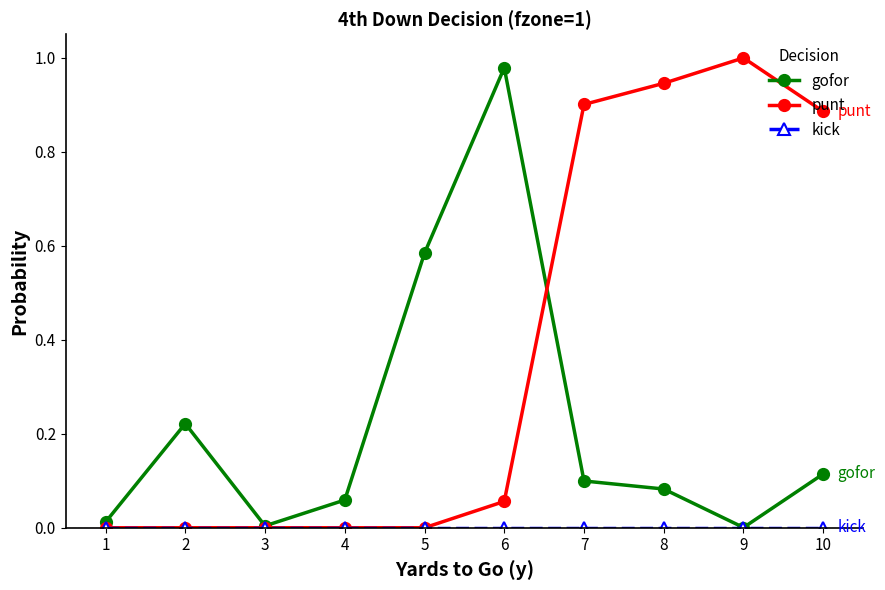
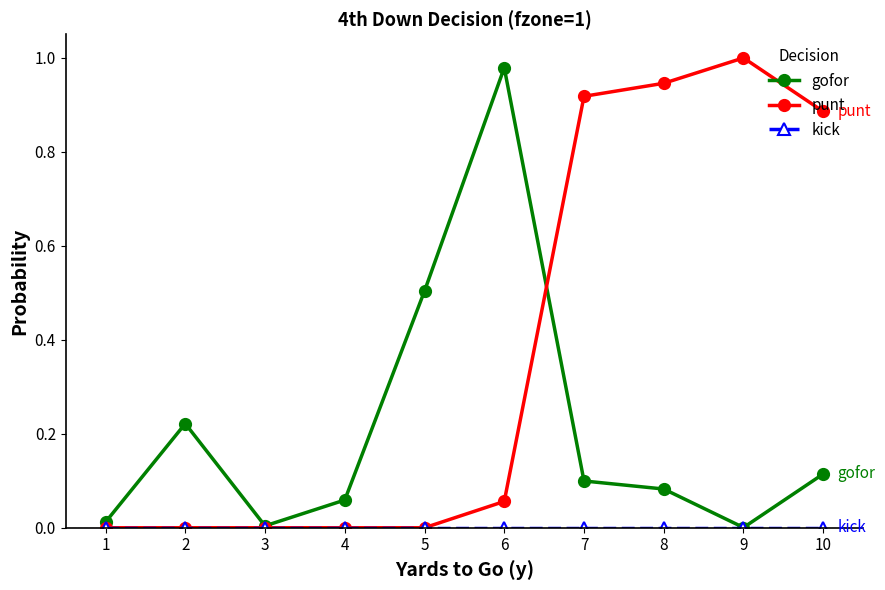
gofor, 5: 0.58 -> 0.50
punt, 7: 0.90 -> 0.92
